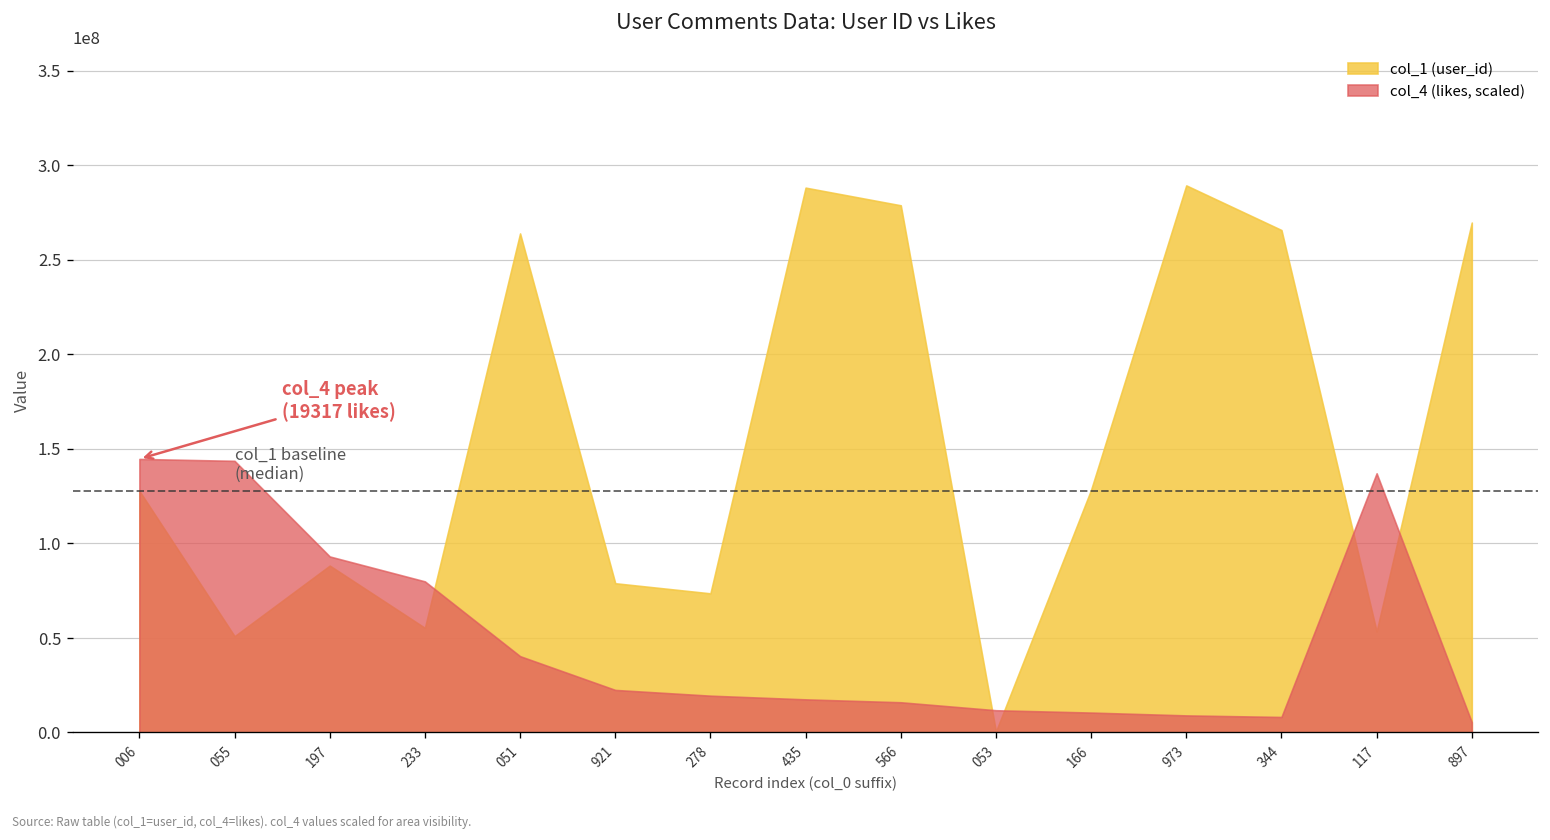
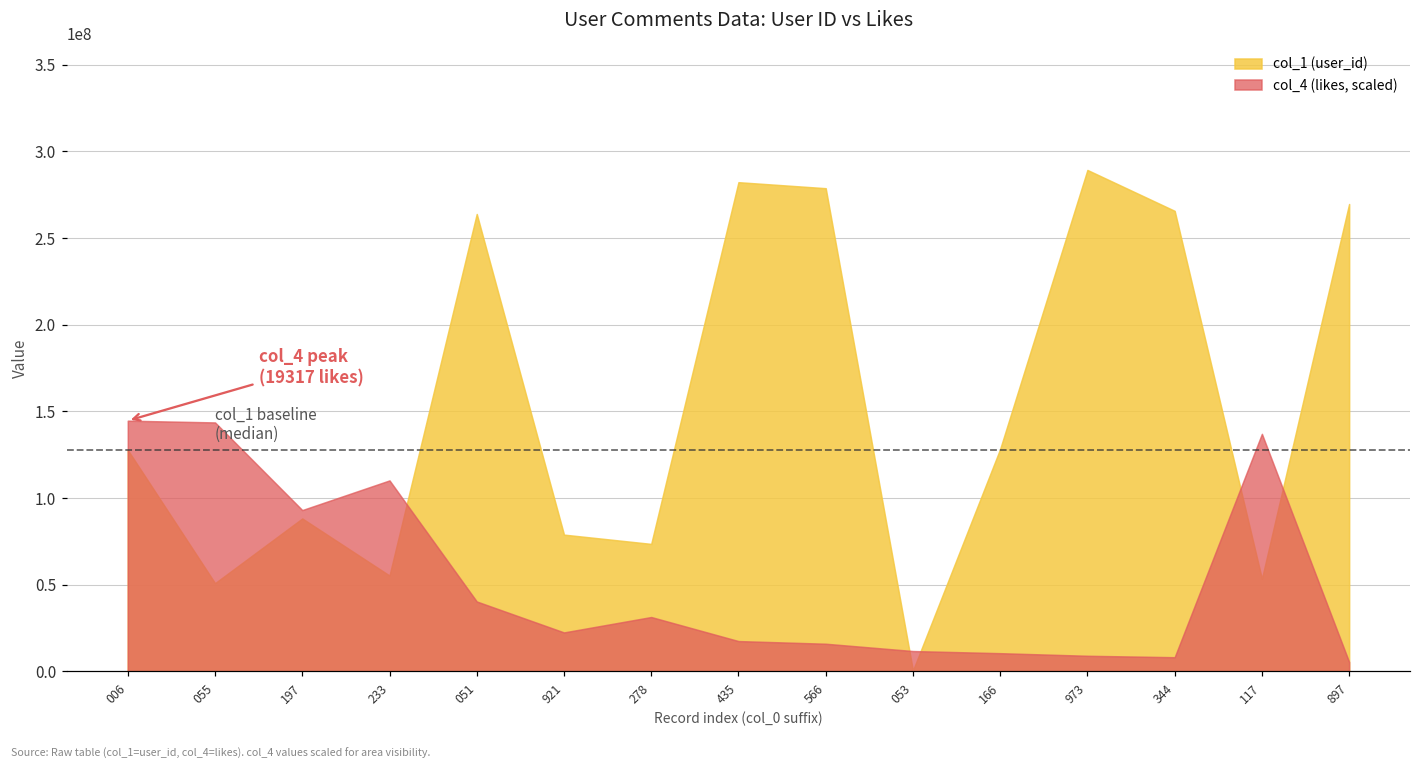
col_4 (likes, scaled), 233: 80000000 -> 110000000
col_4 (likes, scaled), 278: 19000000 -> 31000000
col_1 (user_id), 435: 288000000 -> 282000000
